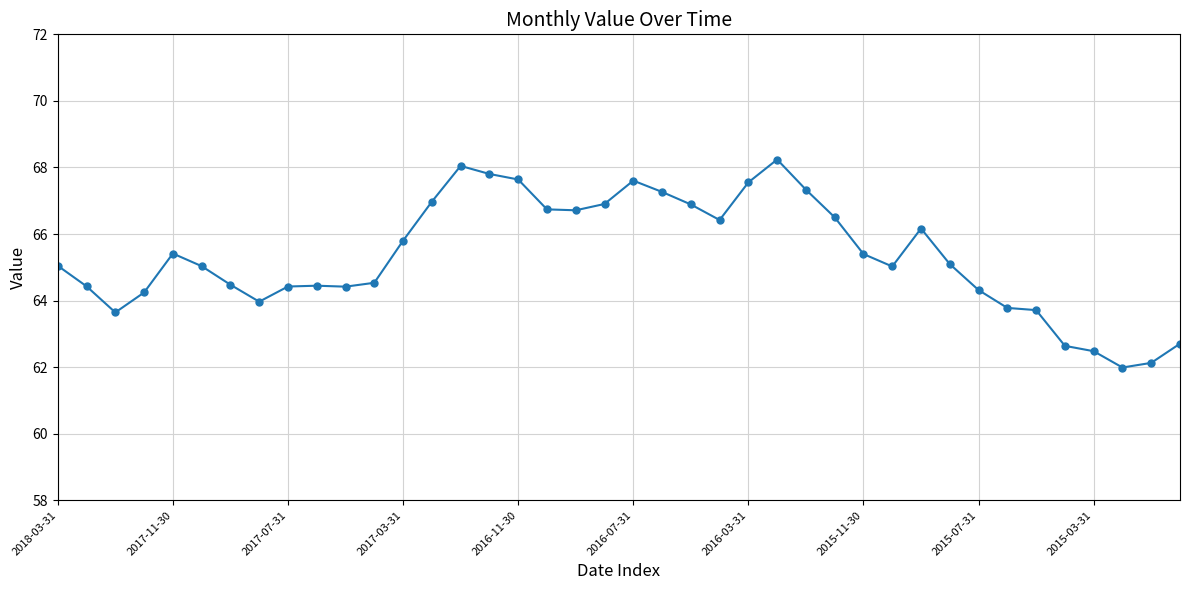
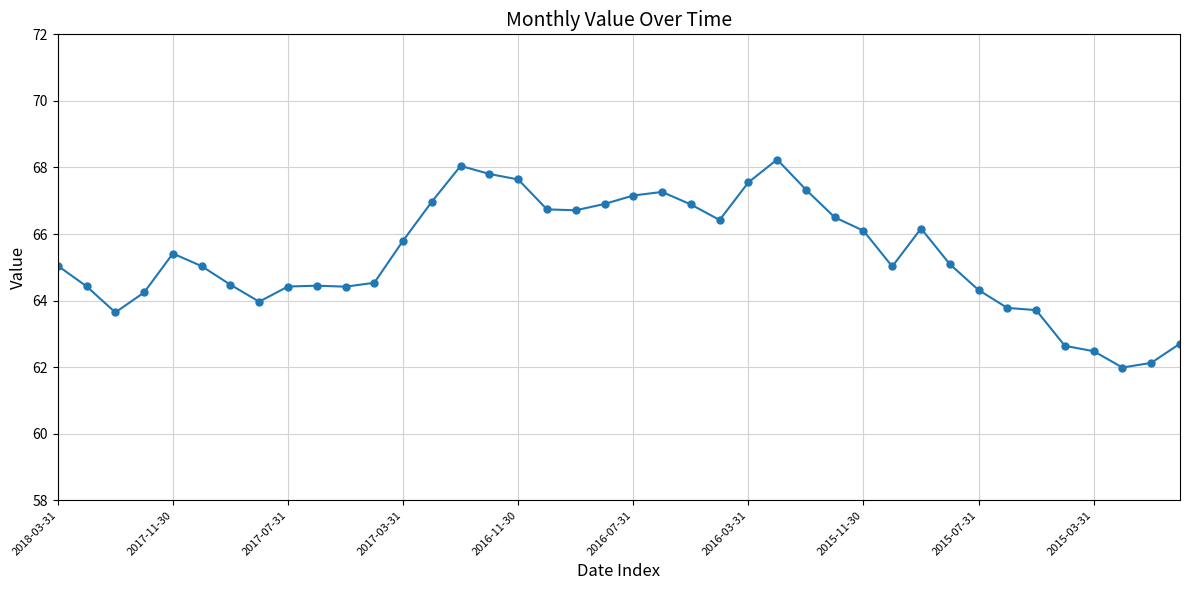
2016-07-31: 67.6 -> 67.2
2015-11-30: 65.4 -> 66.1
